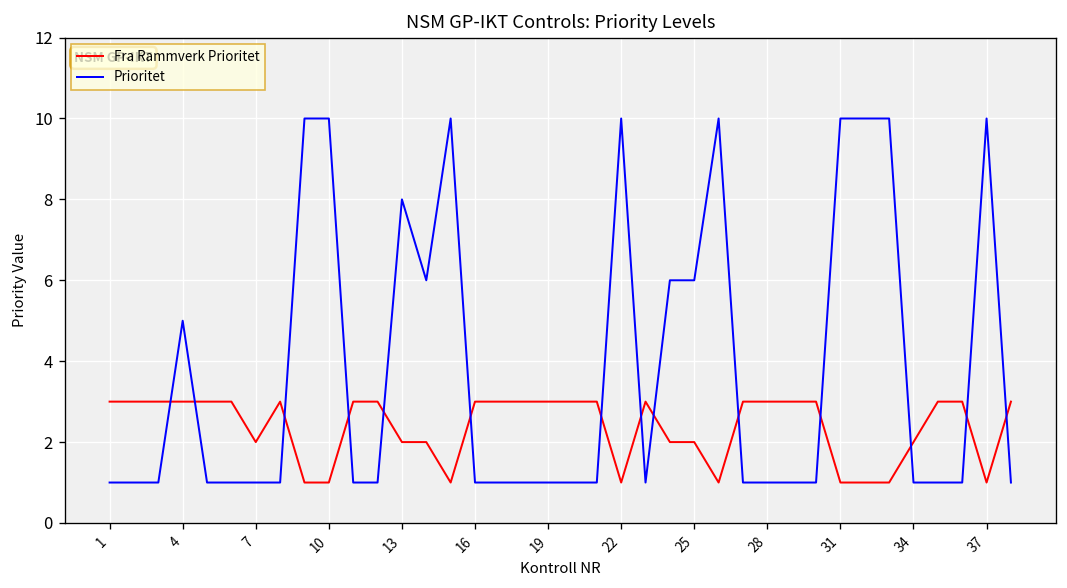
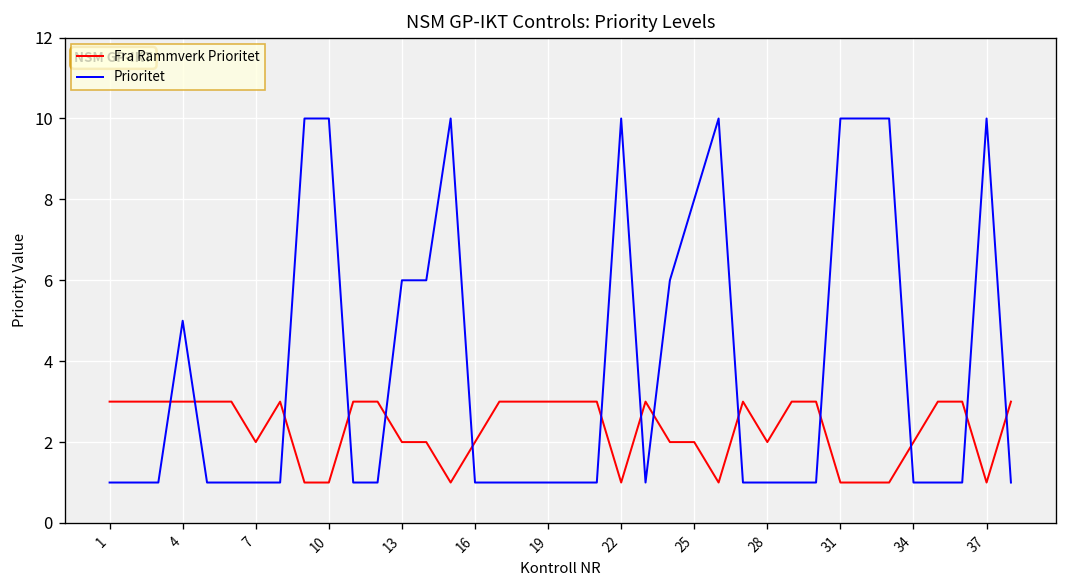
Prioritet, 13: 8 -> 6
Fra Rammverk Prioritet, 16: 3 -> 2
Prioritet, 25: 6 -> 8
Fra Rammverk Prioritet, 28: 3 -> 2
